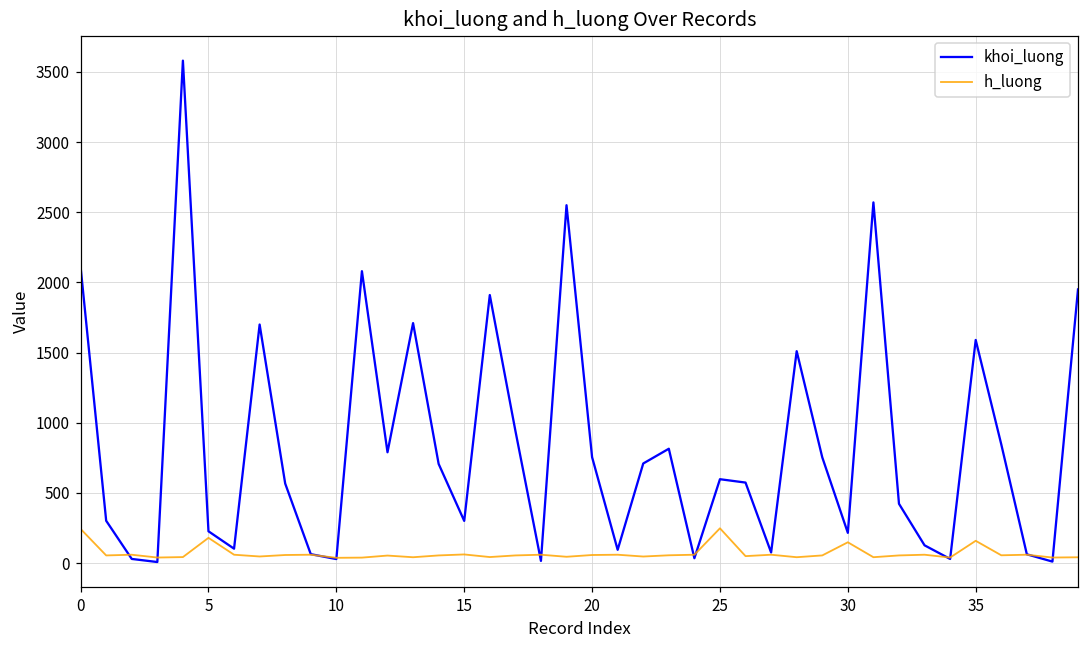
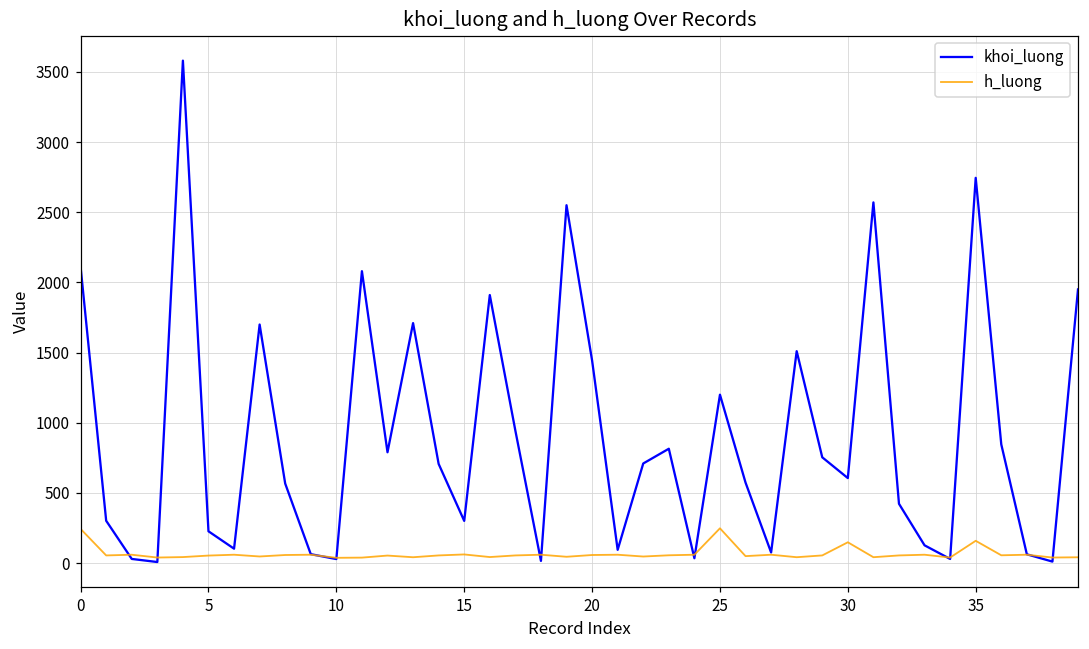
h_luong, 5: 180 -> 50
khoi_luong, 20: 760 -> 1440
khoi_luong, 25: 600 -> 1200
khoi_luong, 30: 220 -> 610
khoi_luong, 35: 1590 -> 2750
